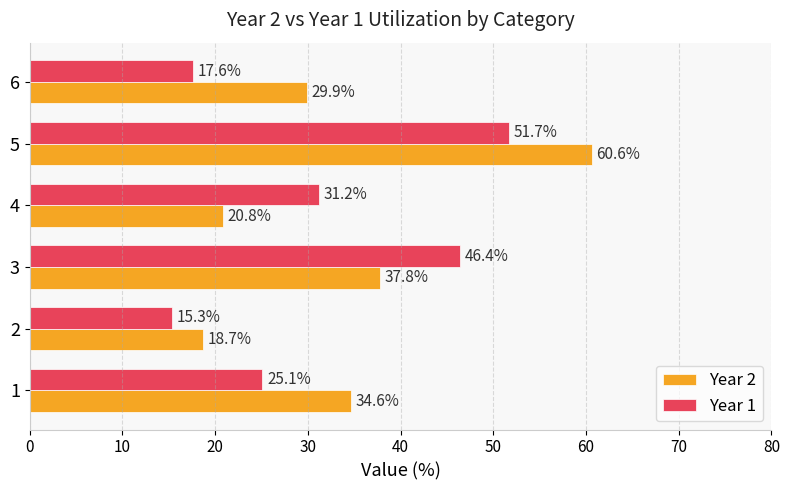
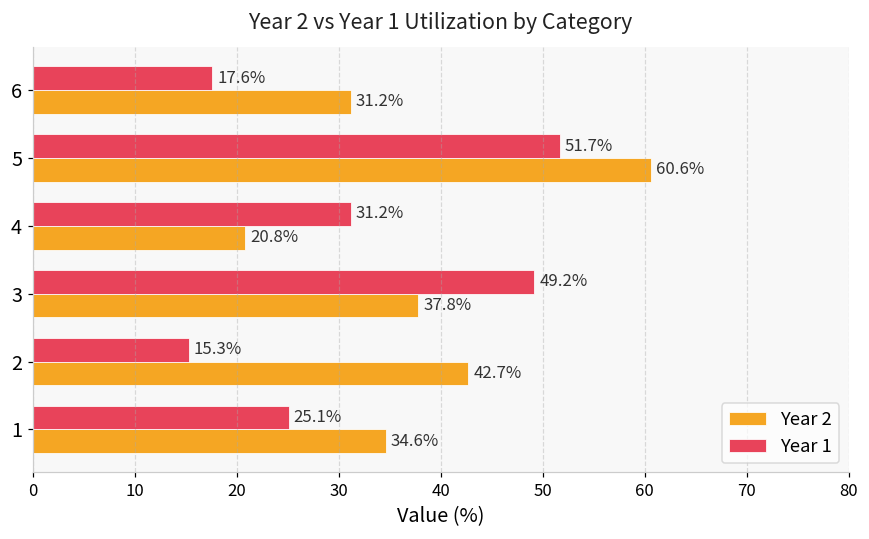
Year 2, 6: 29.9% -> 31.2%
Year 1, 3: 46.4% -> 49.2%
Year 2, 2: 18.7% -> 42.7%
